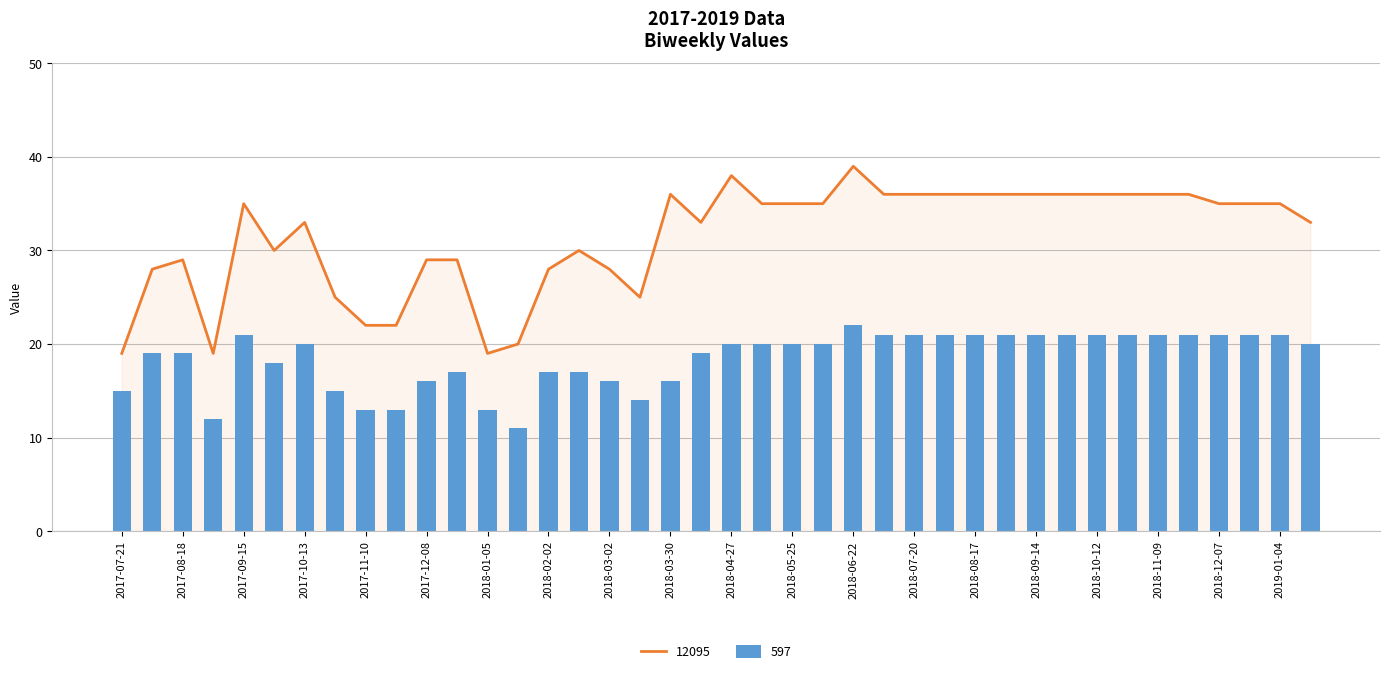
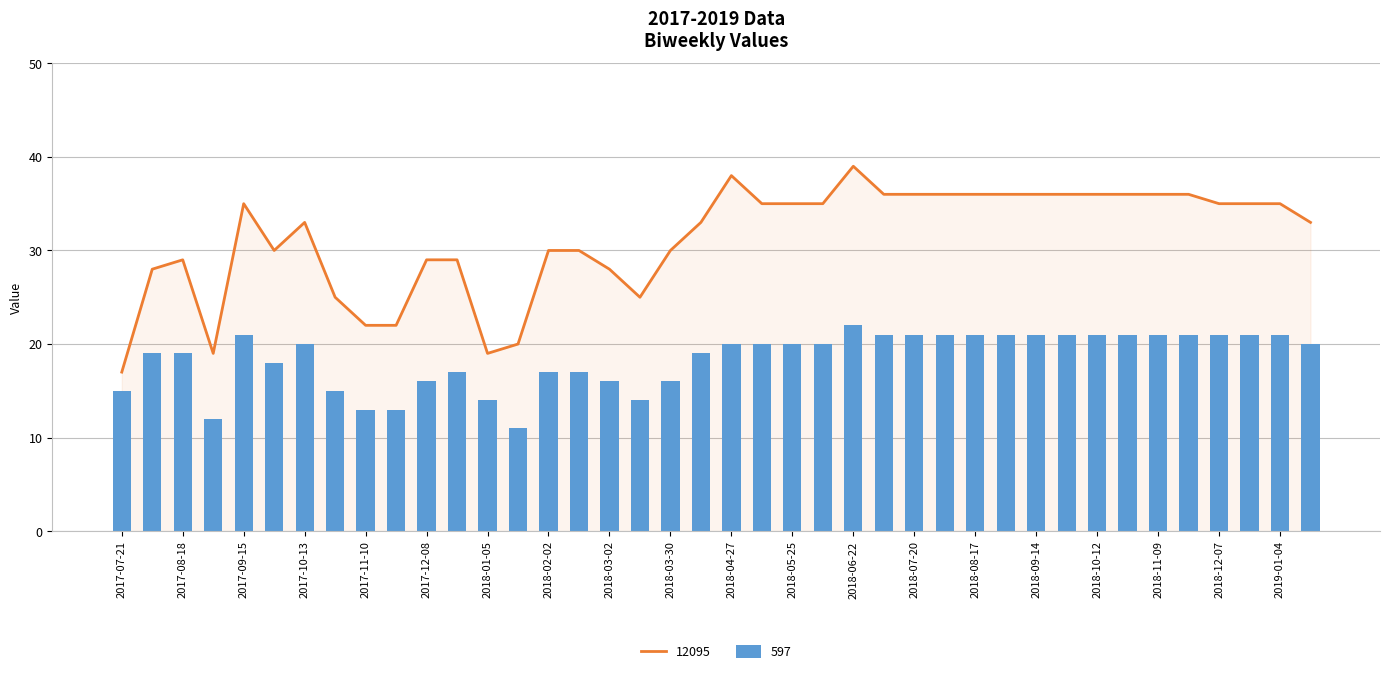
12095, 2017-07-21: 19 -> 17
597, 2018-01-05: 13 -> 14
12095, 2018-02-02: 28 -> 30
12095, 2018-03-30: 36 -> 30
